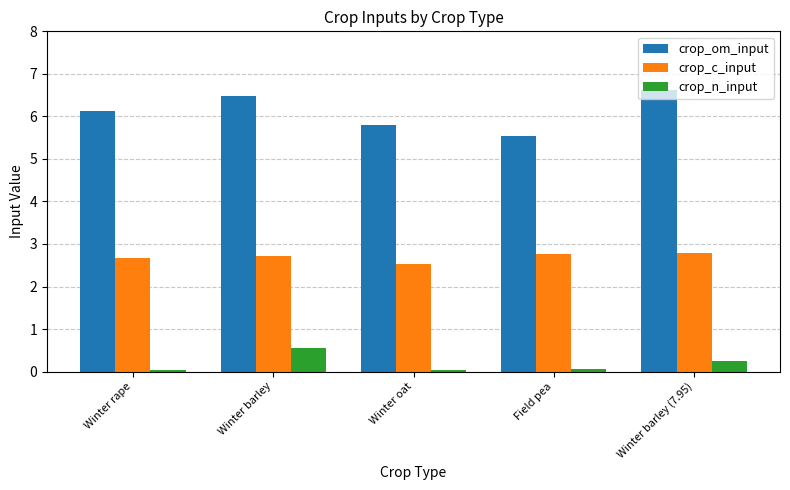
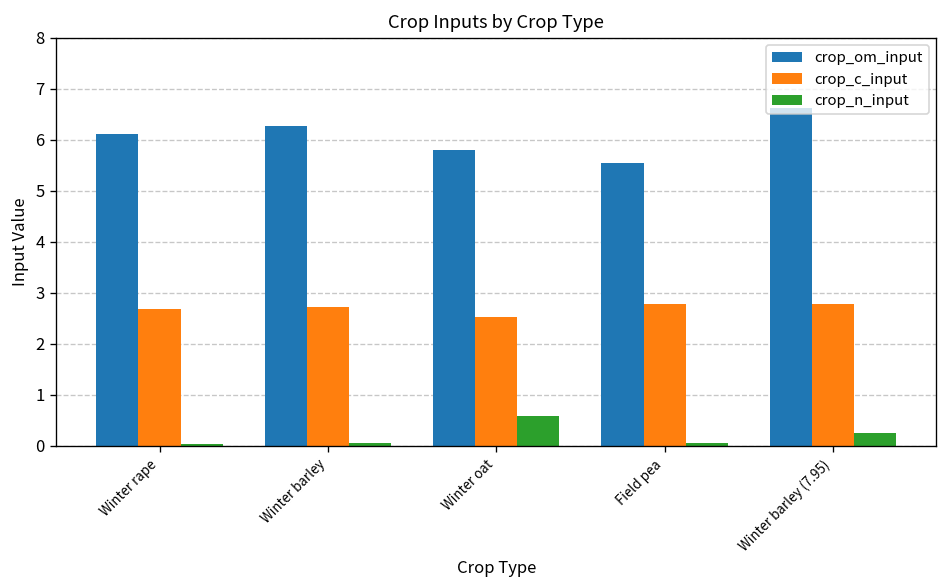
crop_om_input, Winter barley: 6.5 -> 6.3
crop_n_input, Winter barley: 0.5 -> 0.1
crop_n_input, Winter oat: 0.0 -> 0.6
